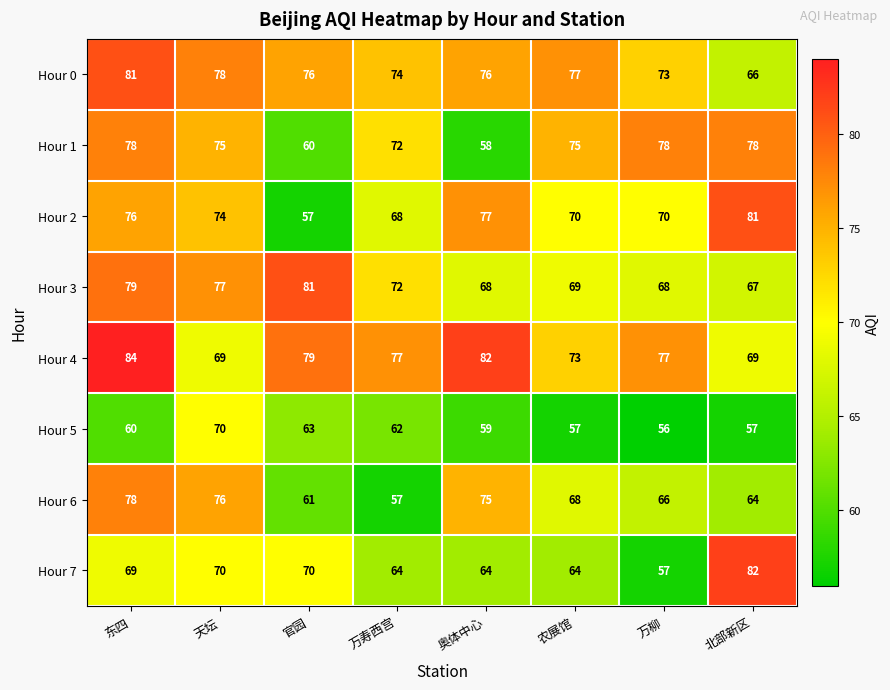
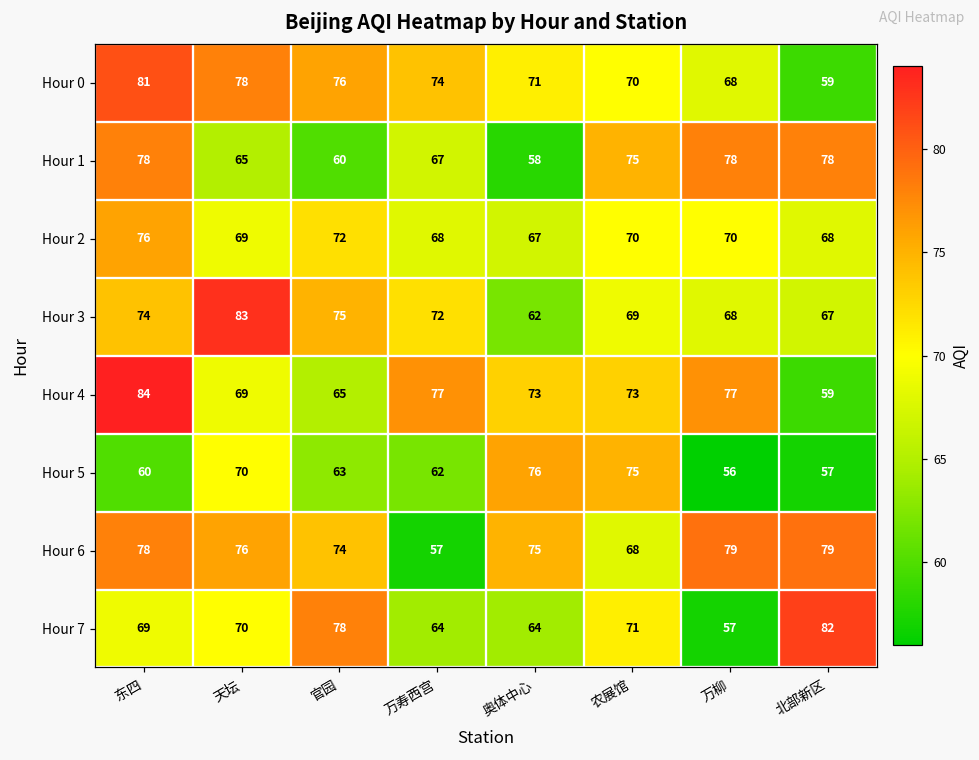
Hour 0, 奥体中心: 76 -> 71
Hour 0, 农展馆: 77 -> 70
Hour 0, 万柳: 73 -> 68
Hour 0, 北部新区: 66 -> 59
Hour 1, 天坛: 75 -> 65
Hour 1, 万寿西宫: 72 -> 67
Hour 2, 天坛: 74 -> 69
Hour 2, 官园: 57 -> 72
Hour 2, 奥体中心: 77 -> 67
Hour 2, 北部新区: 81 -> 68
Hour 3, 东四: 79 -> 74
Hour 3, 天坛: 77 -> 83
Hour 3, 官园: 81 -> 75
Hour 3, 奥体中心: 68 -> 62
Hour 4, 官园: 79 -> 65
Hour 4, 奥体中心: 82 -> 73
Hour 4, 北部新区: 69 -> 59
Hour 5, 奥体中心: 59 -> 76
Hour 5, 农展馆: 57 -> 75
Hour 6, 官园: 61 -> 74
Hour 6, 万柳: 66 -> 79
Hour 6, 北部新区: 64 -> 79
Hour 7, 官园: 70 -> 78
Hour 7, 农展馆: 64 -> 71
